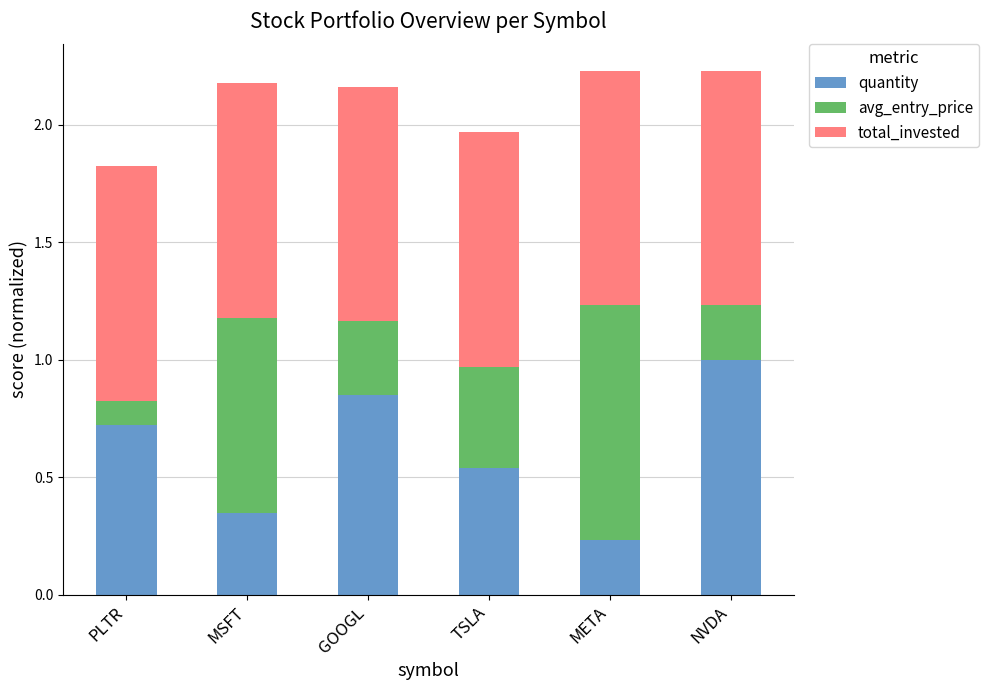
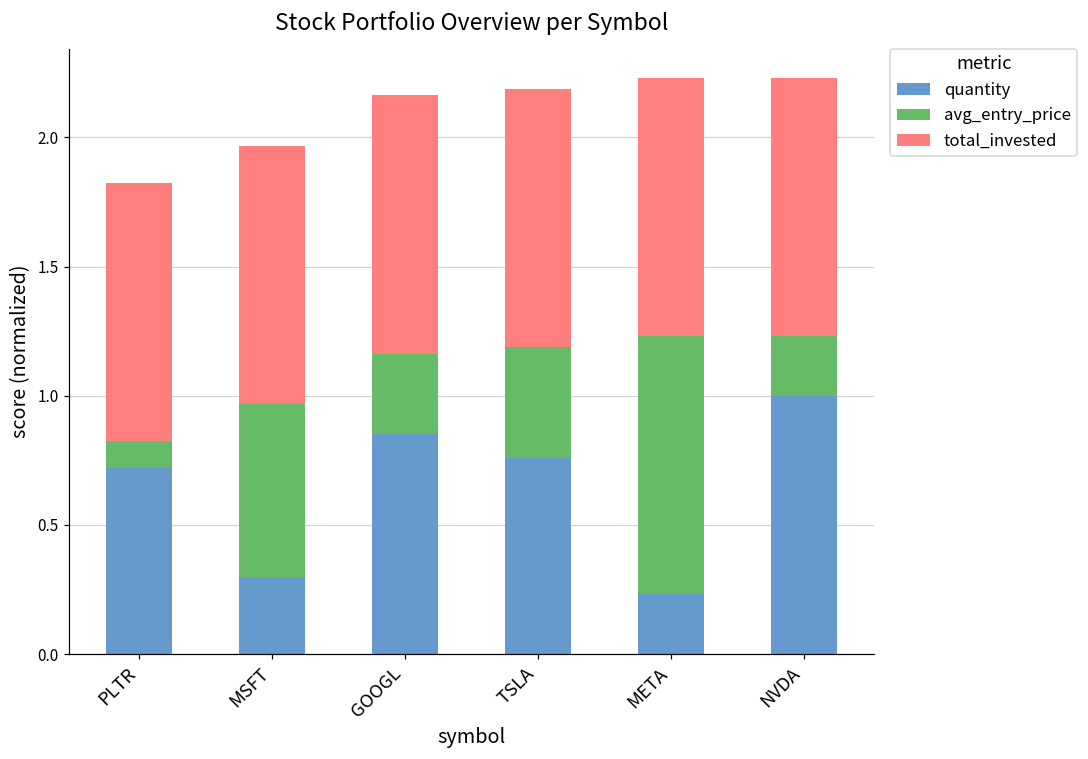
quantity, MSFT: 0.35 -> 0.30
avg_entry_price, MSFT: 0.83 -> 0.67
quantity, TSLA: 0.54 -> 0.76
